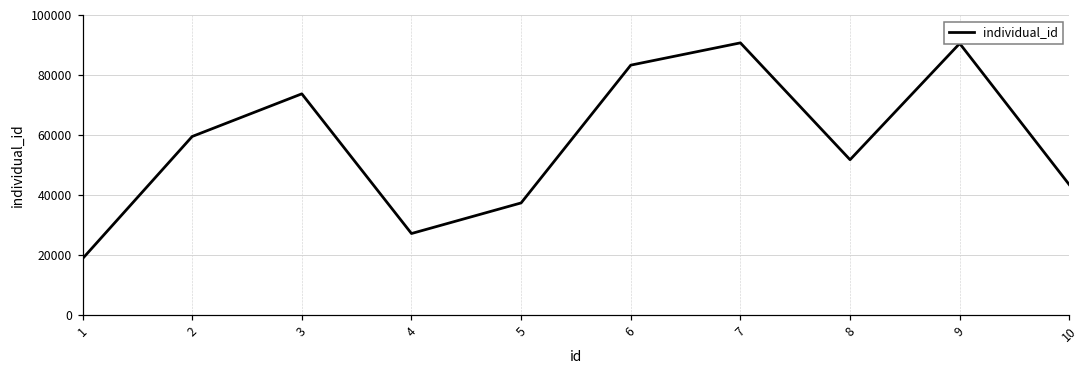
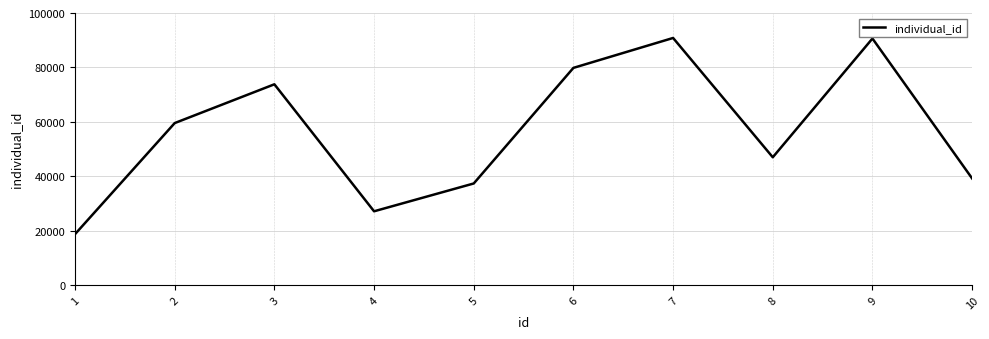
6: 83000 -> 80000
8: 52000 -> 47000
10: 43000 -> 39000
